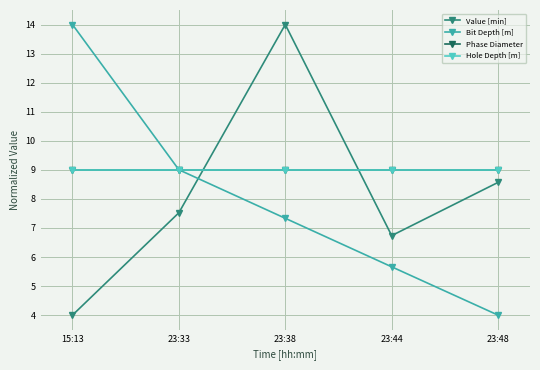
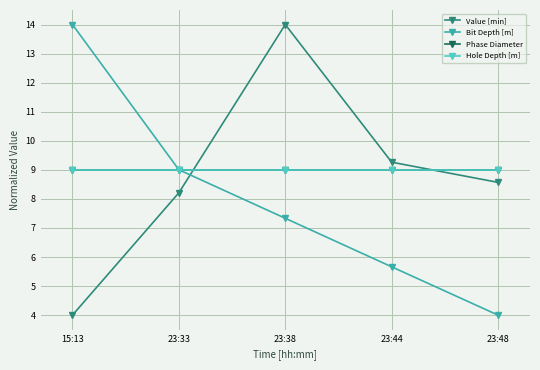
Value [min], 23:33: 7.5 -> 8.2
Value [min], 23:44: 6.7 -> 9.3
